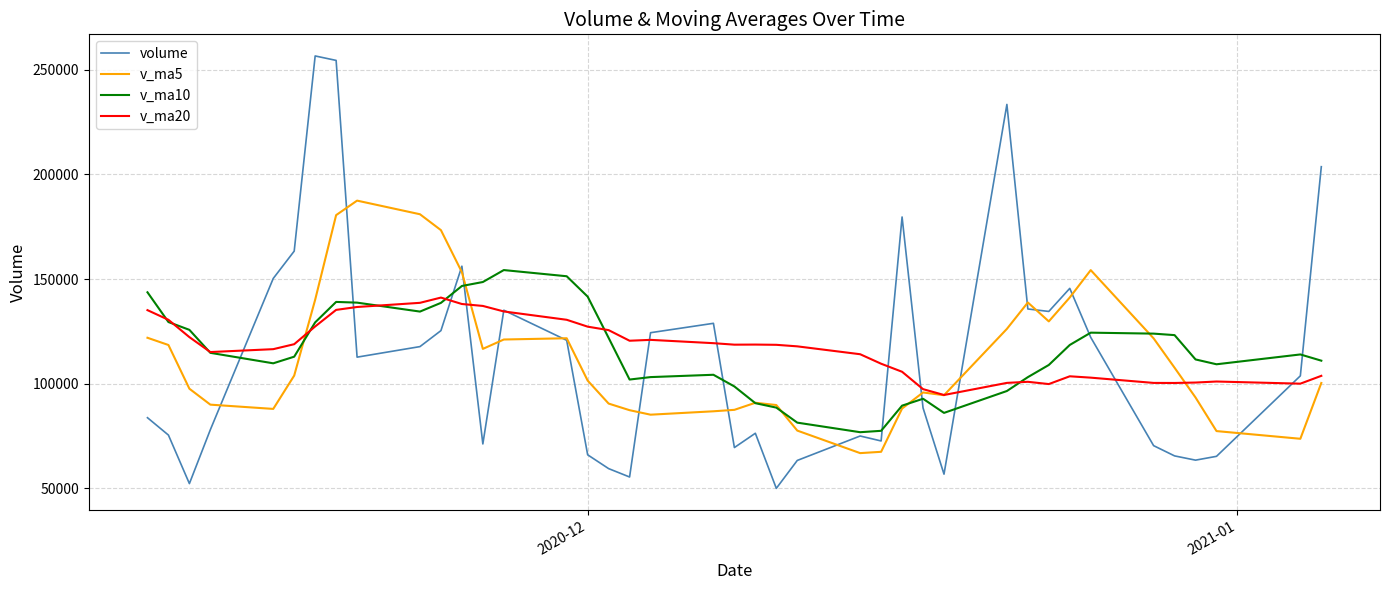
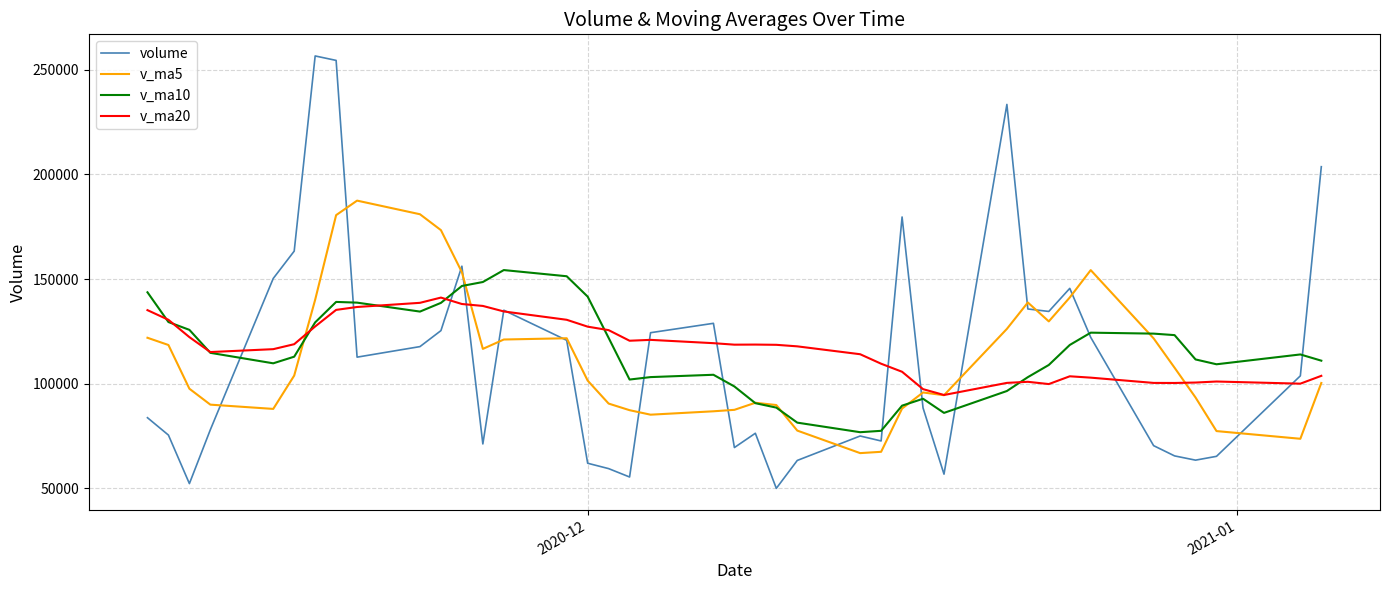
volume, 2020-12: 66000 -> 62000
